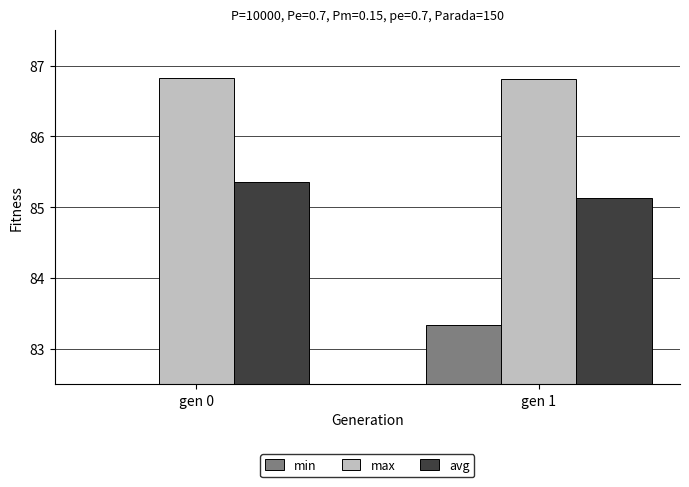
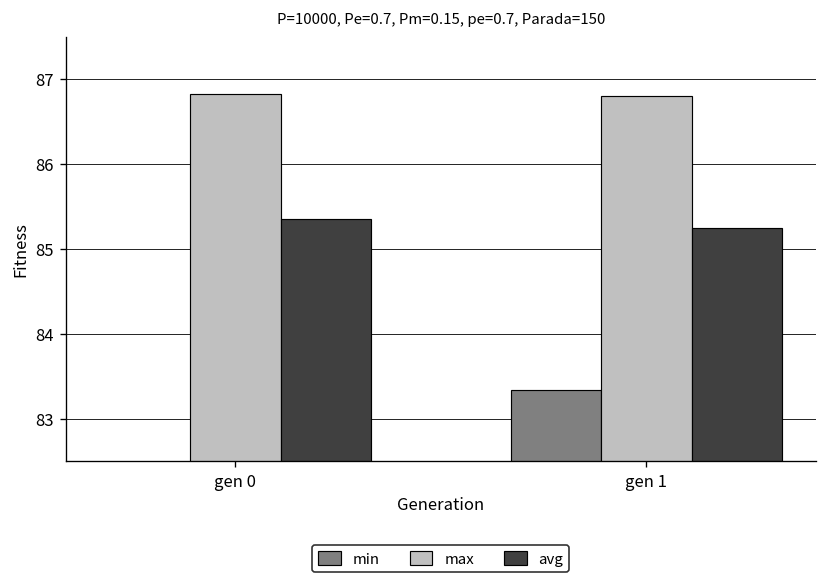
avg, gen 1: 85.1 -> 85.3
